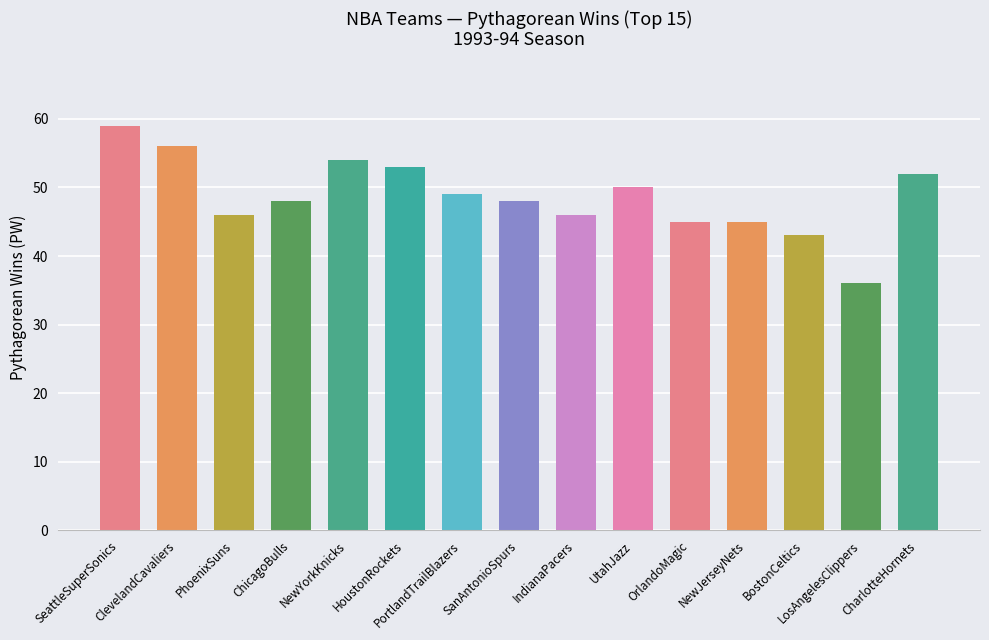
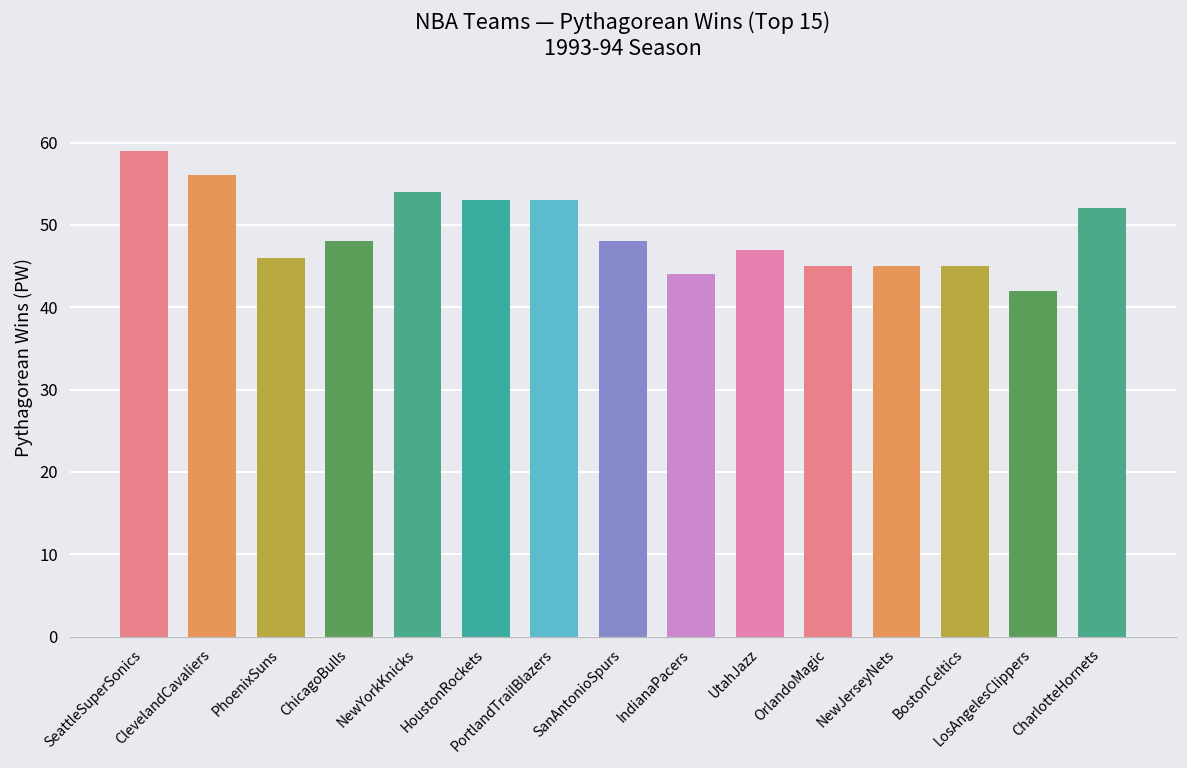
PortlandTrailBlazers: 49 -> 53
IndianaPacers: 46 -> 44
UtahJazz: 50 -> 47
BostonCeltics: 43 -> 45
LosAngelesClippers: 36 -> 42
